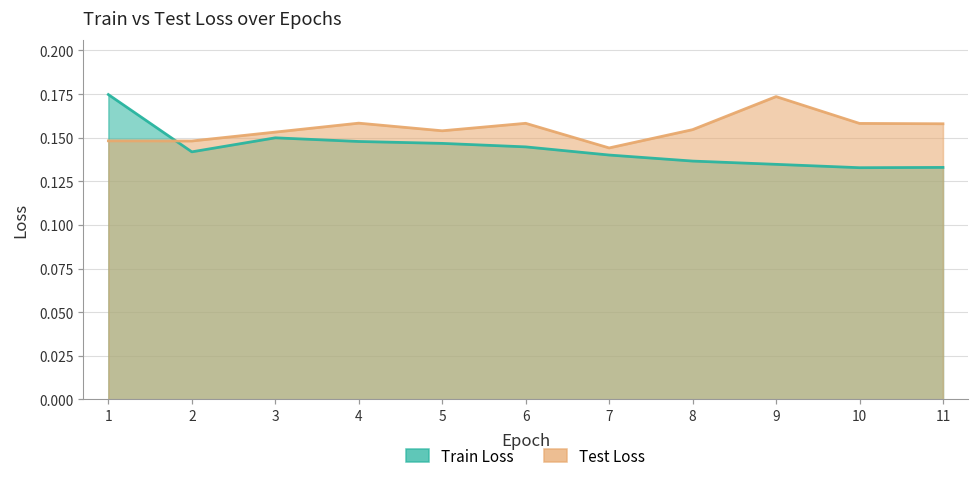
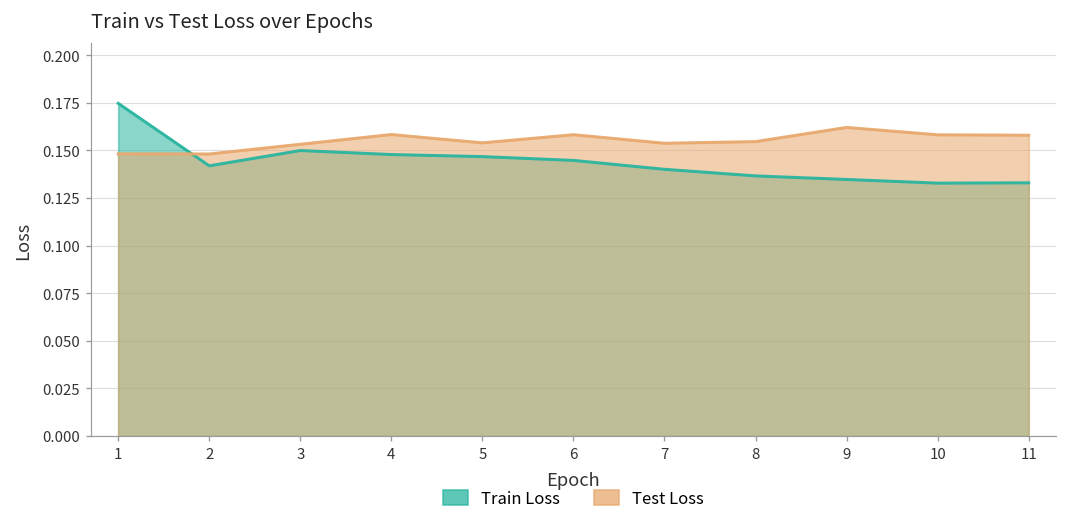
Test Loss, 7: 0.144 -> 0.154
Test Loss, 9: 0.174 -> 0.162
